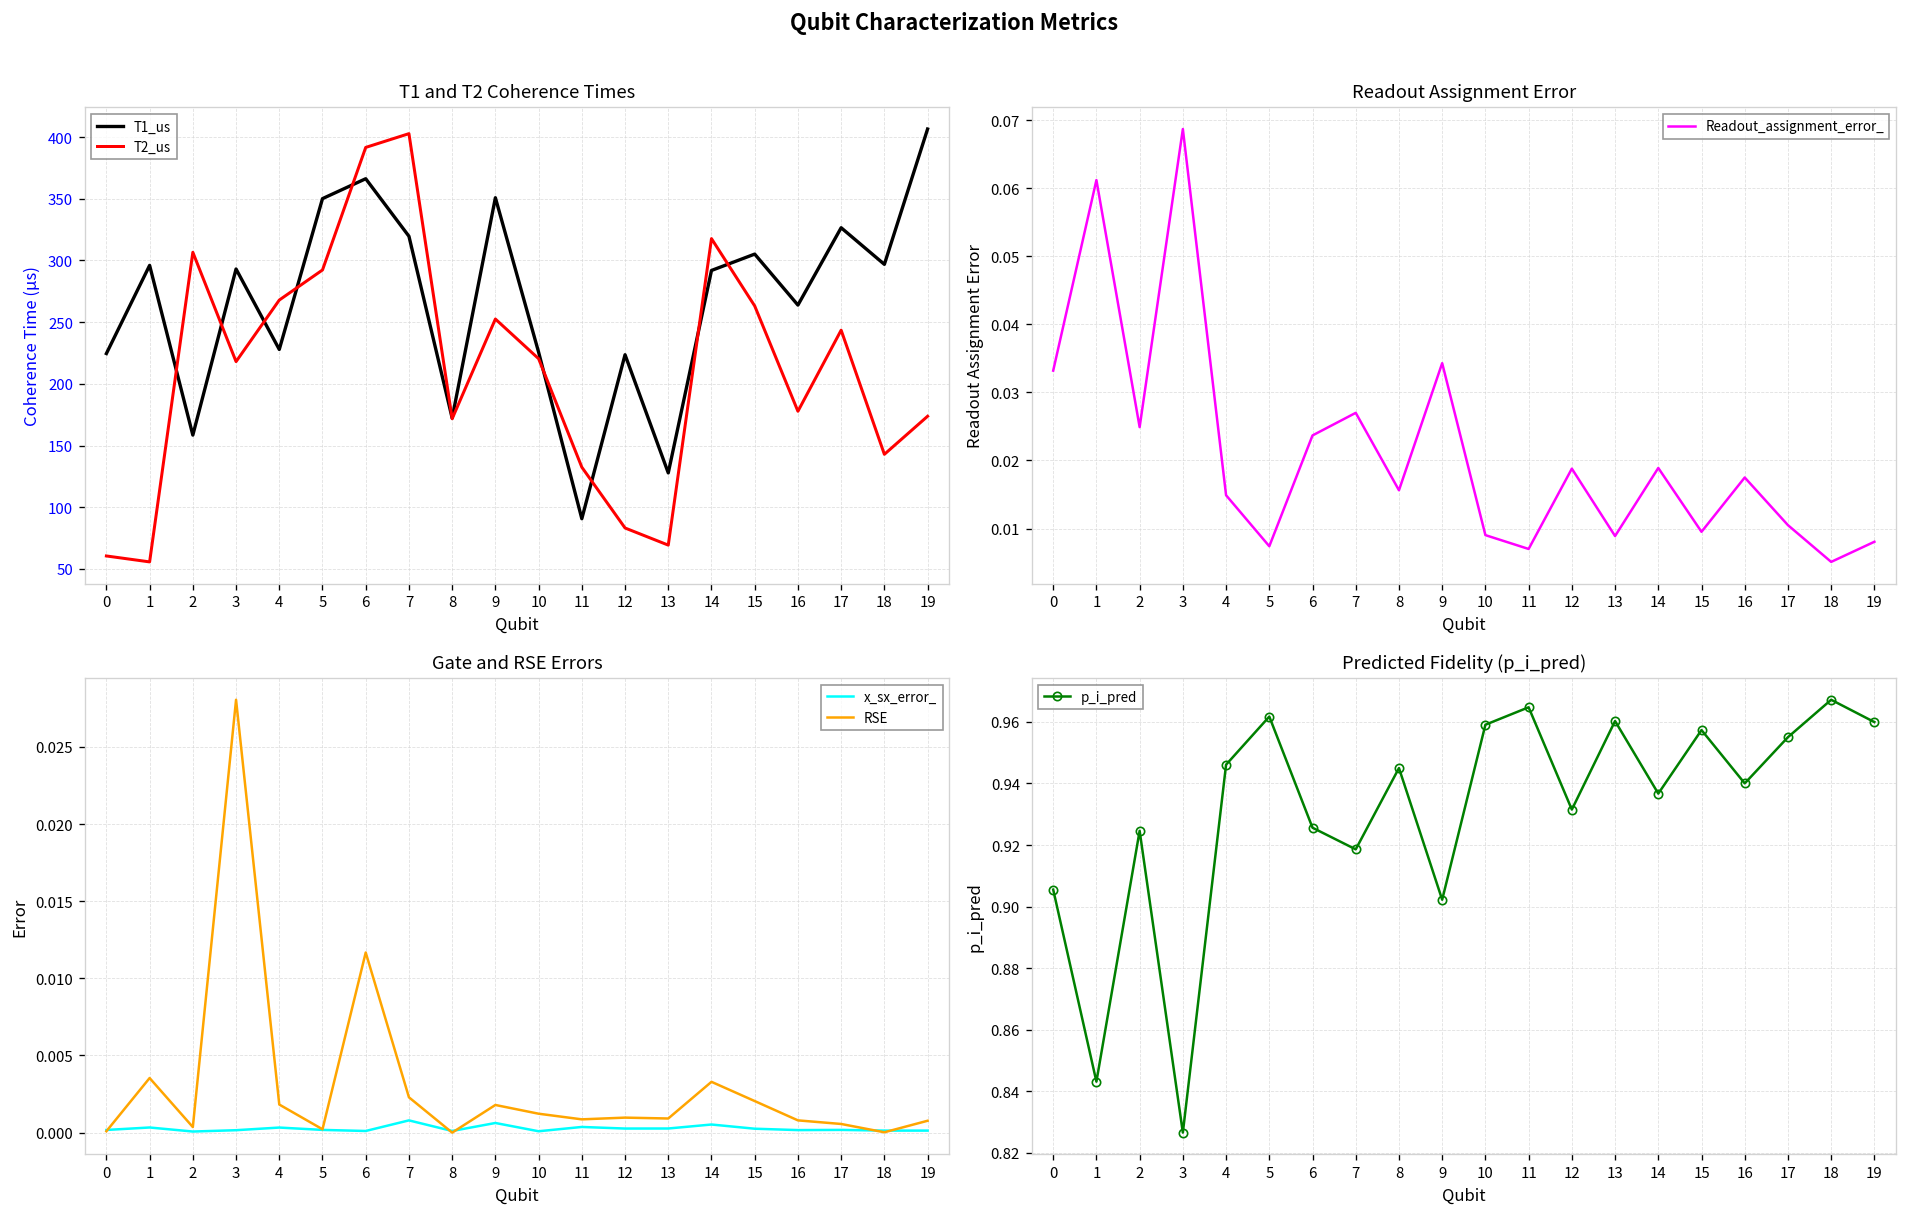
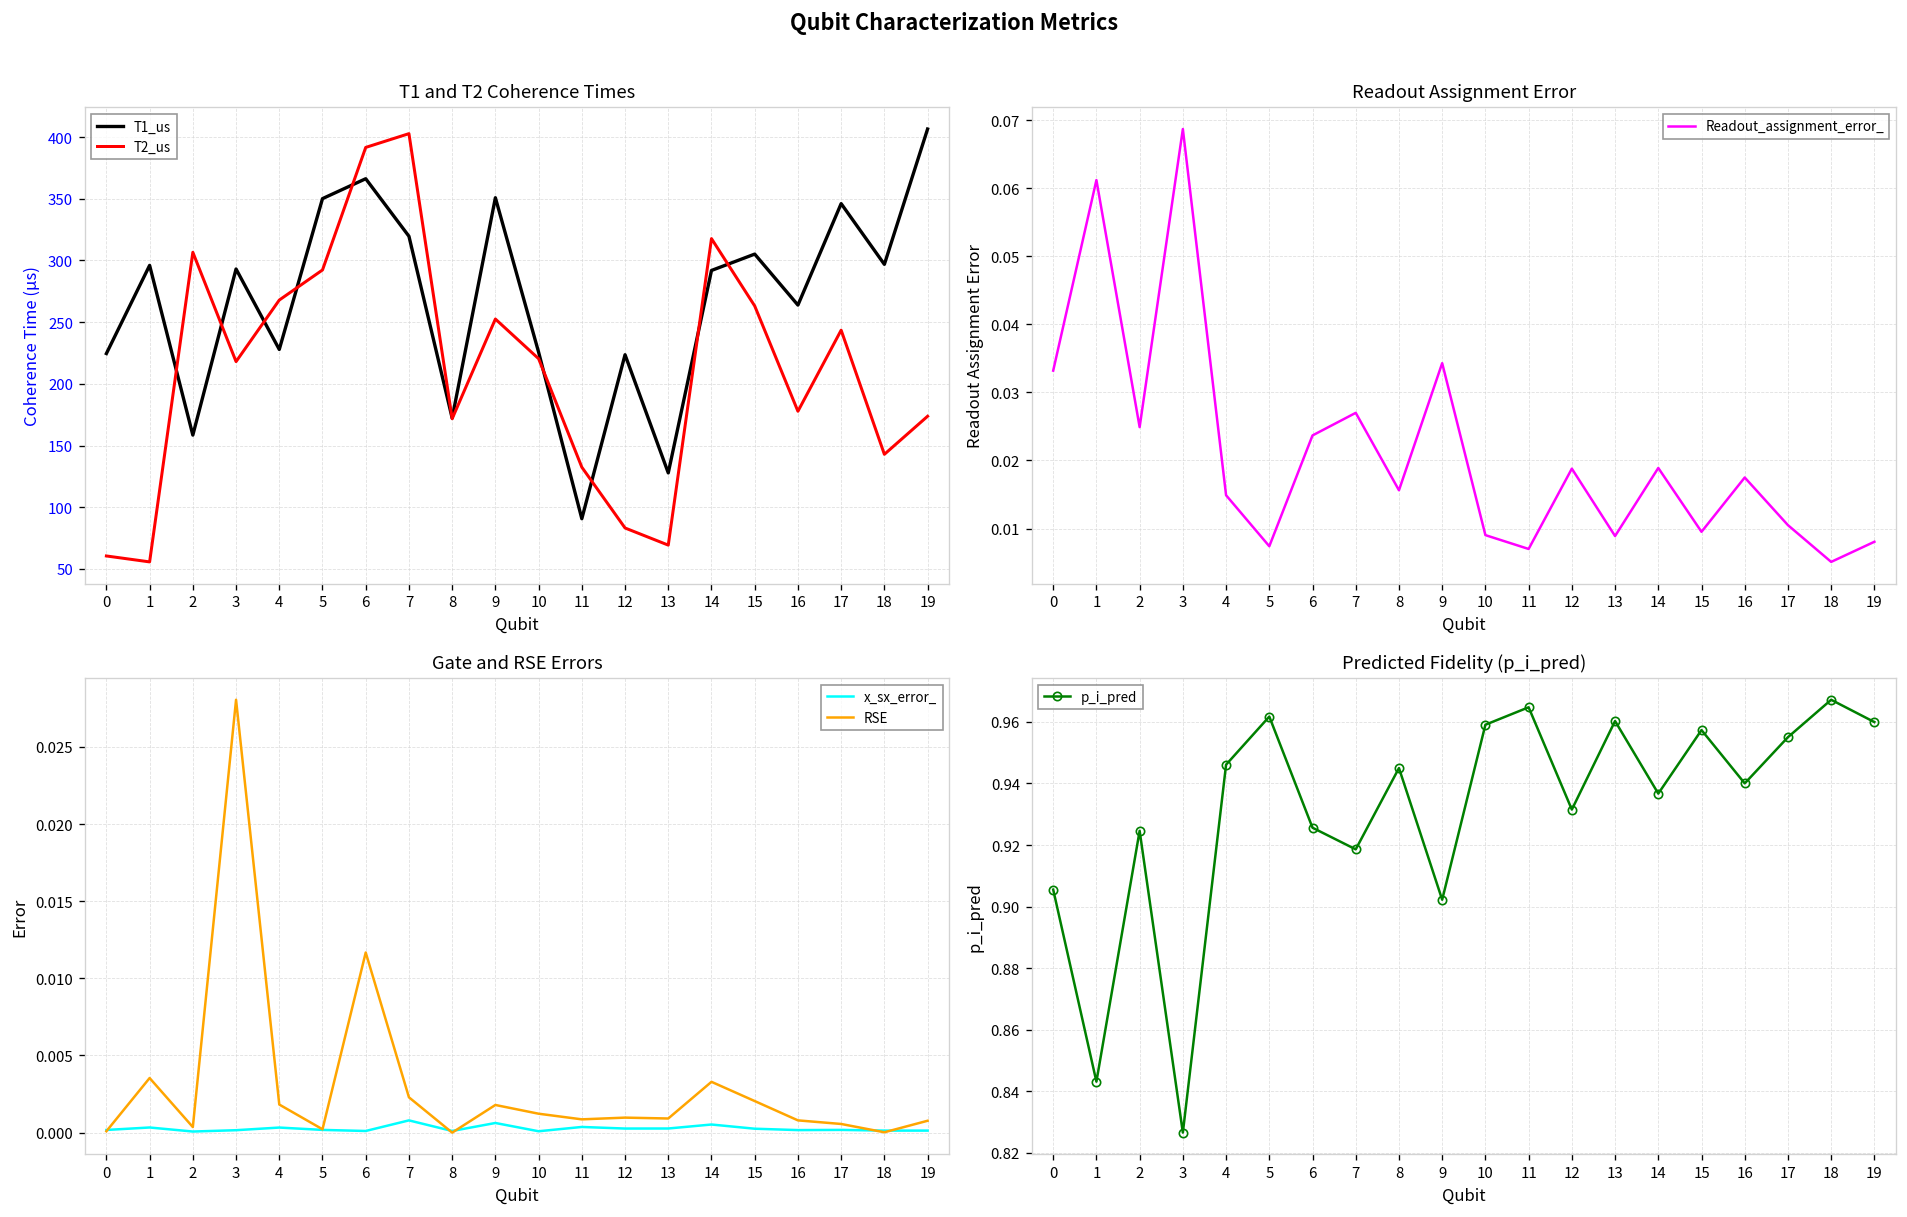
T1 and T2 Coherence Times, T1_us, 17: 327 -> 346
